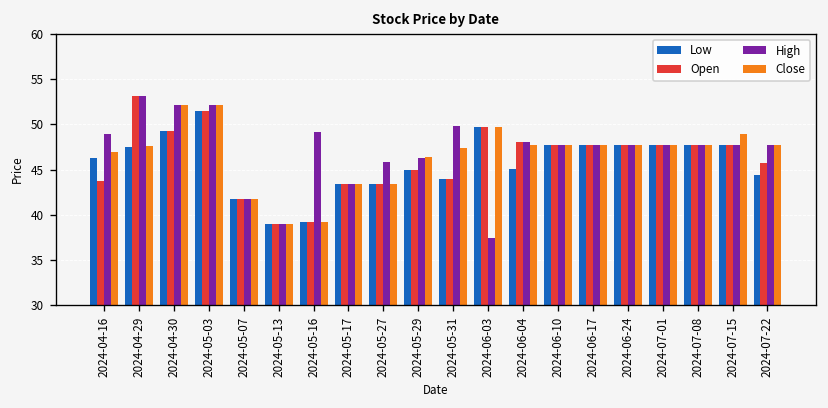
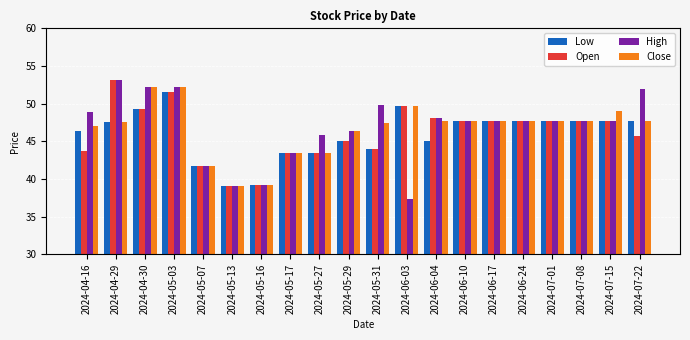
High, 2024-05-16: 49 -> 39
Low, 2024-07-22: 44 -> 48
High, 2024-07-22: 48 -> 52
